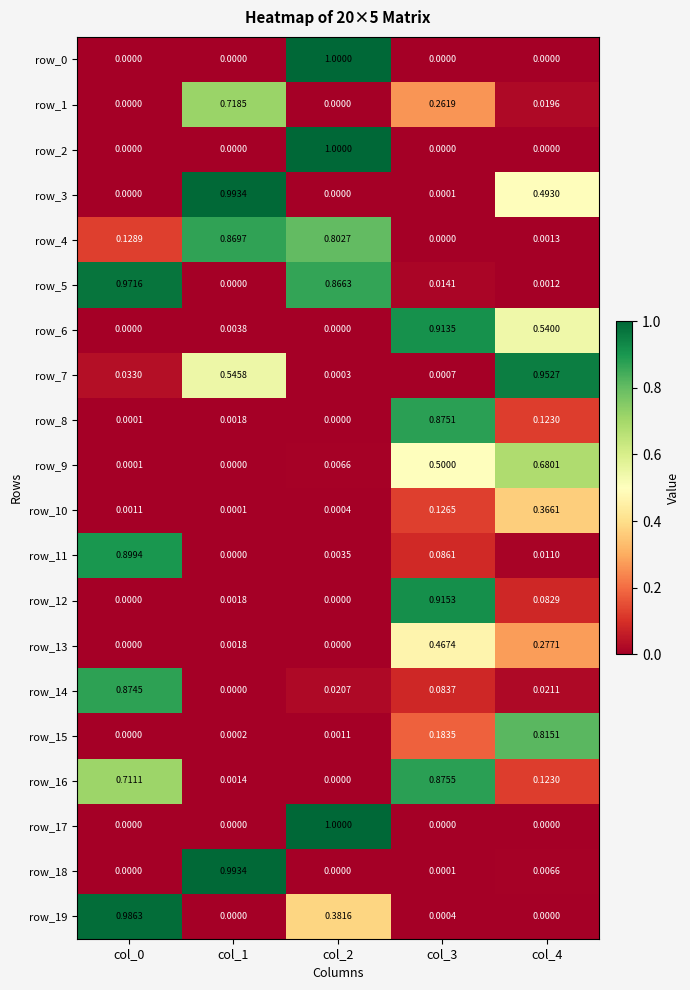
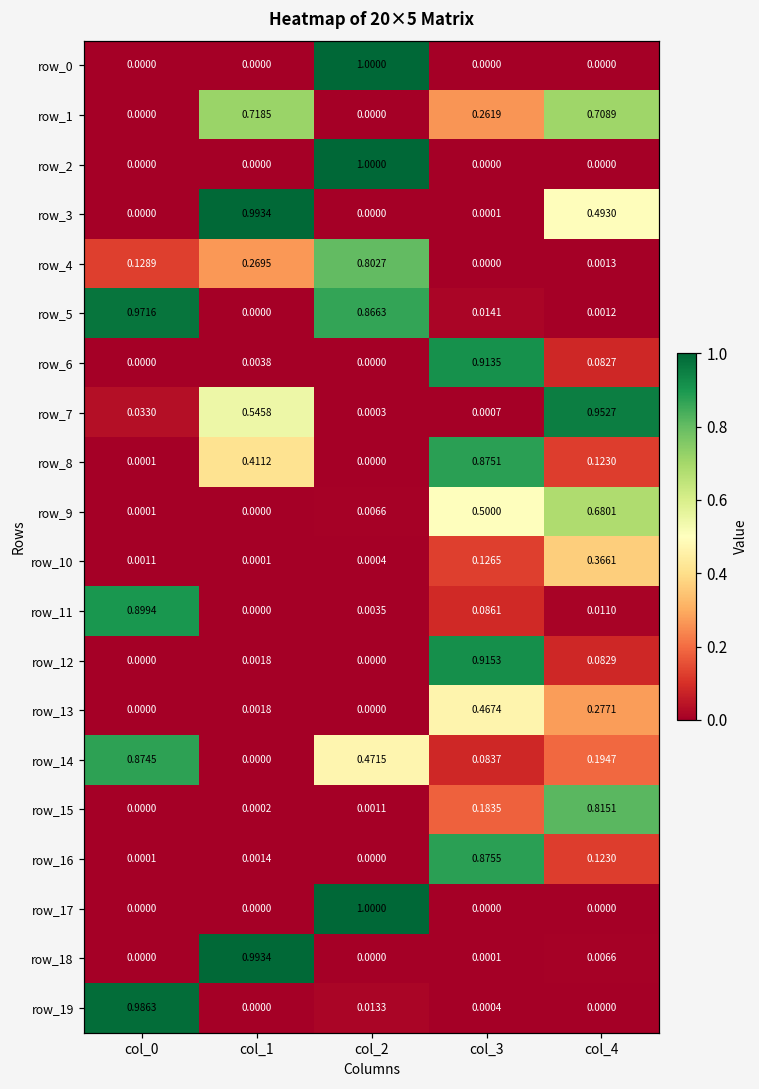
row_1, col_4: 0.0196 -> 0.7089
row_4, col_1: 0.8697 -> 0.2695
row_6, col_4: 0.5400 -> 0.0827
row_8, col_1: 0.0018 -> 0.4112
row_14, col_2: 0.0207 -> 0.4715
row_14, col_4: 0.0211 -> 0.1947
row_16, col_0: 0.7111 -> 0.0001
row_19, col_2: 0.3816 -> 0.0133
